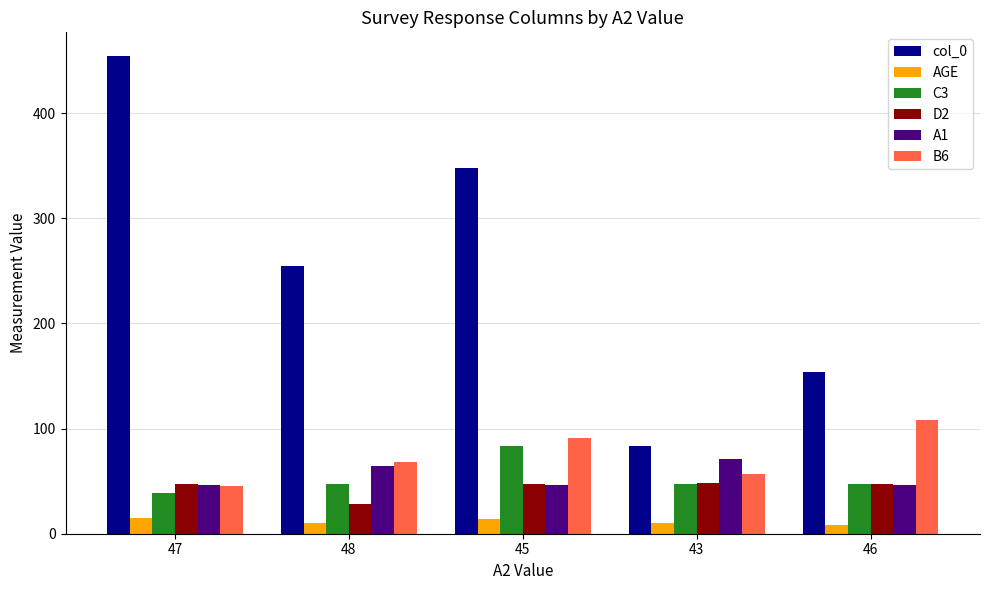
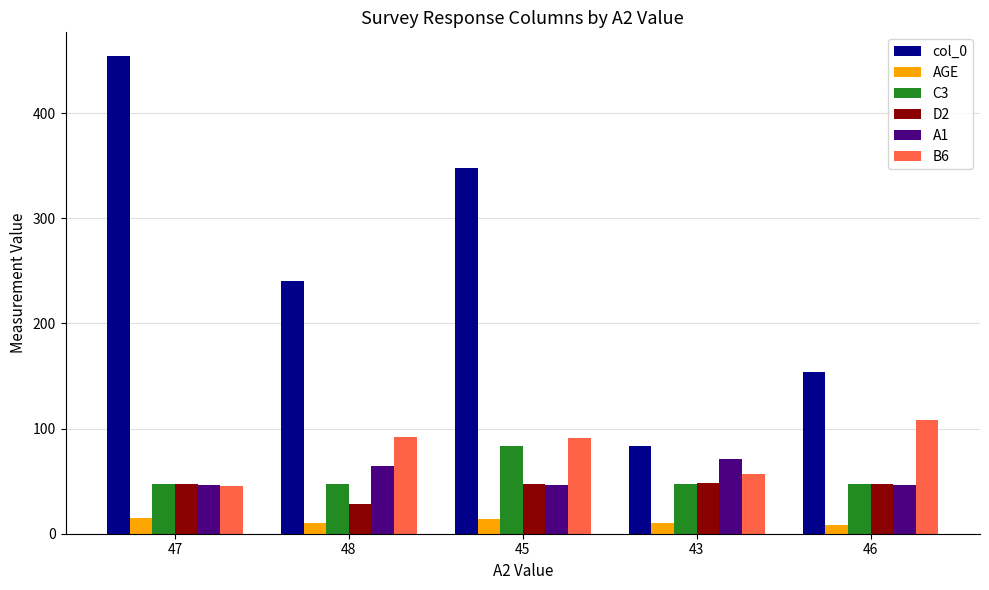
C3, 47: 39 -> 47
col_0, 48: 255 -> 240
B6, 48: 68 -> 92
